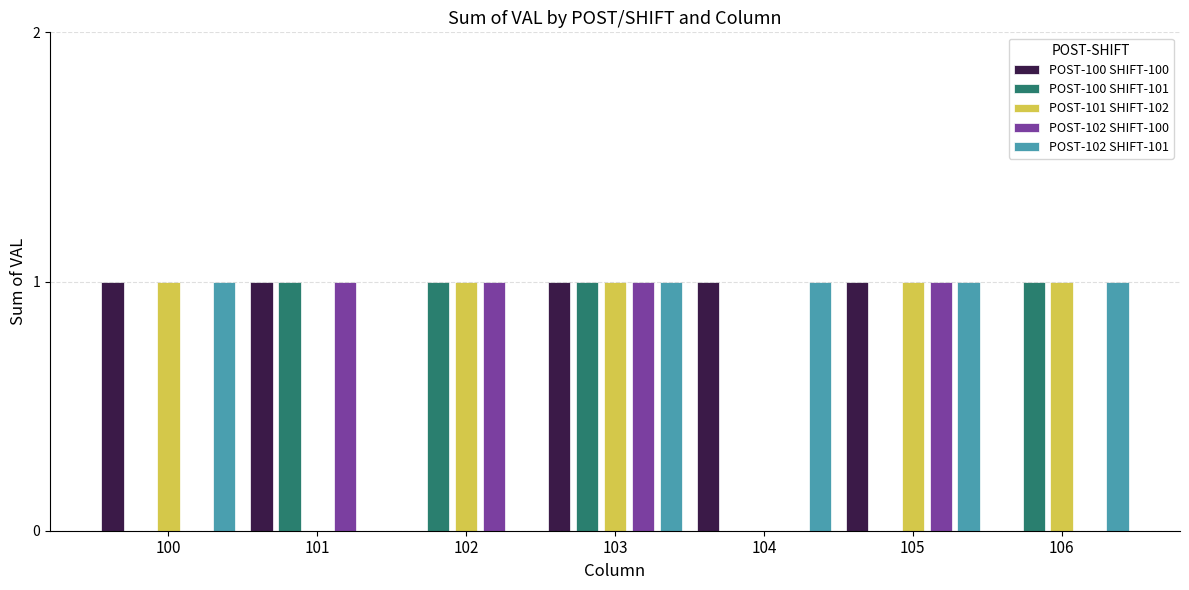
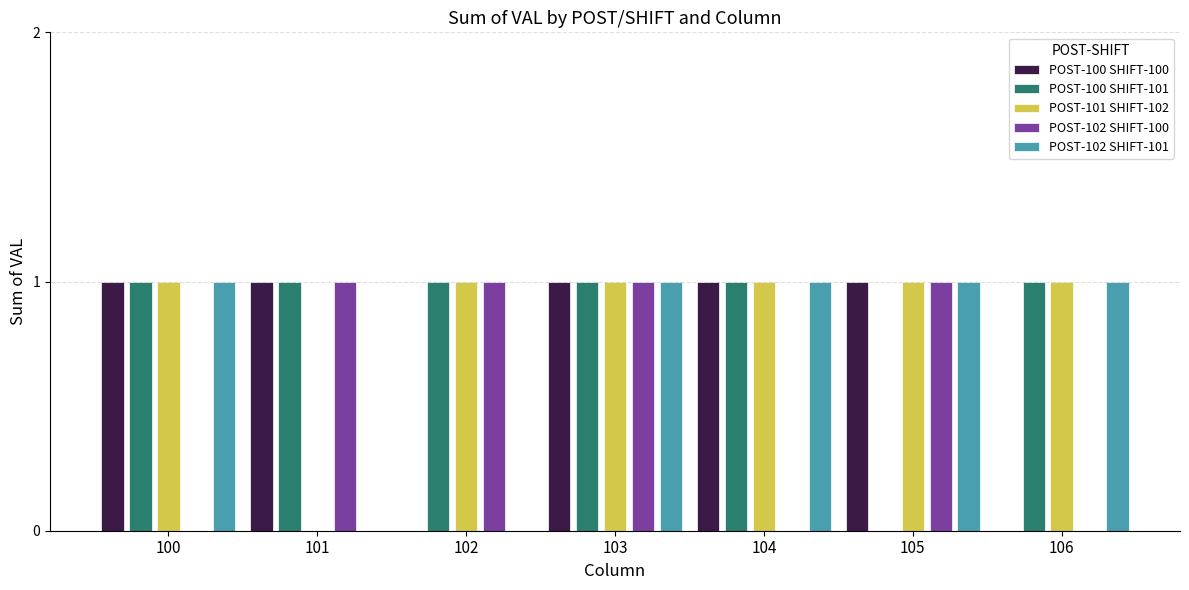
POST-100 SHIFT-101, 100: 0 -> 1
POST-100 SHIFT-101, 104: 0 -> 1
POST-101 SHIFT-102, 104: 0 -> 1
